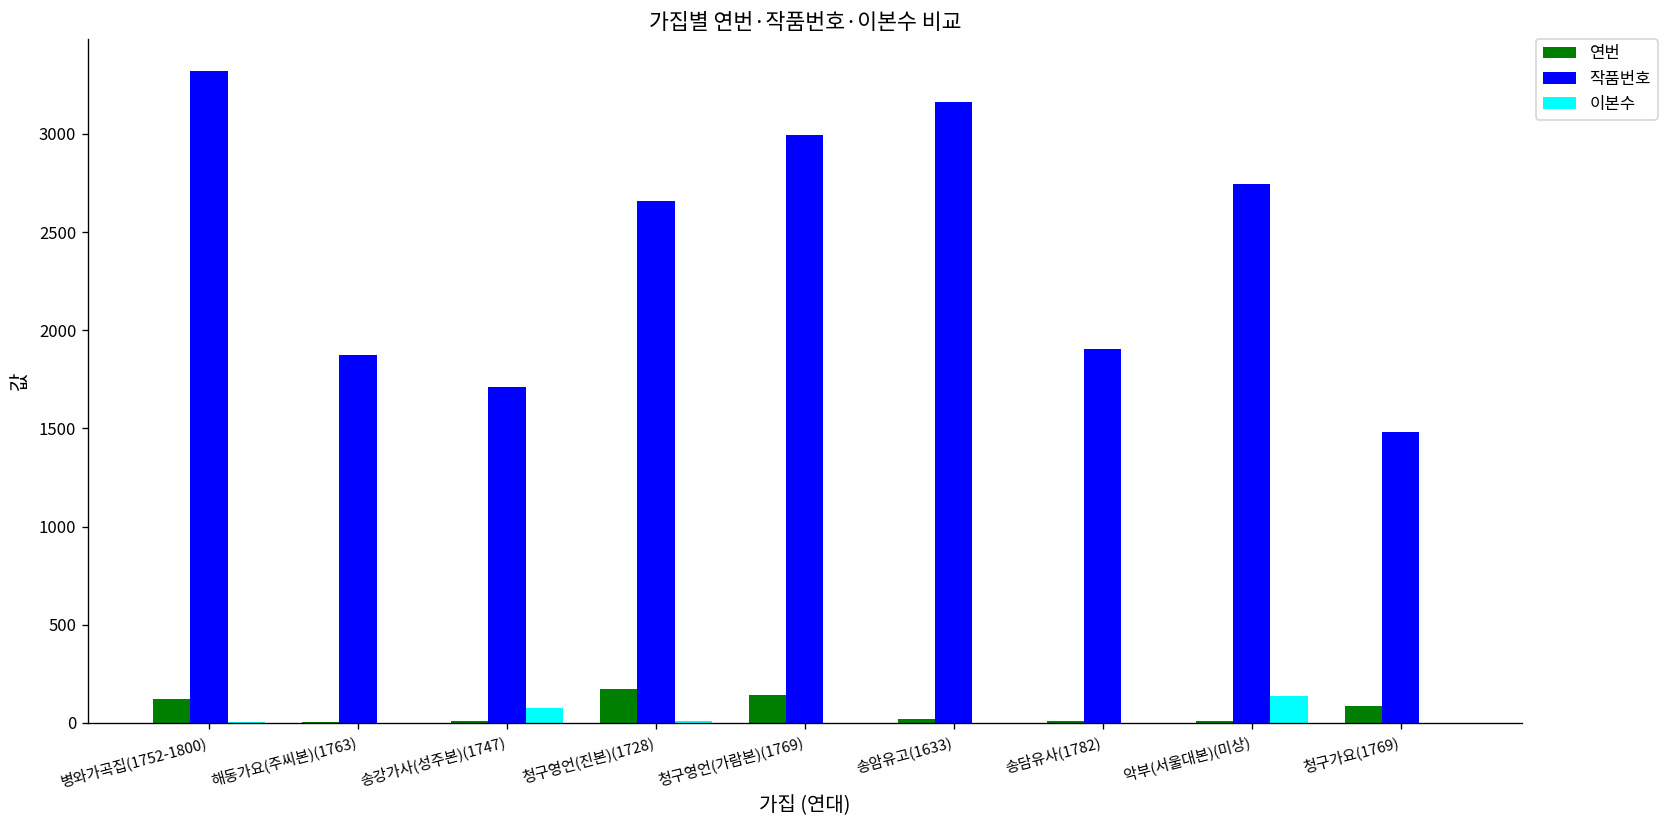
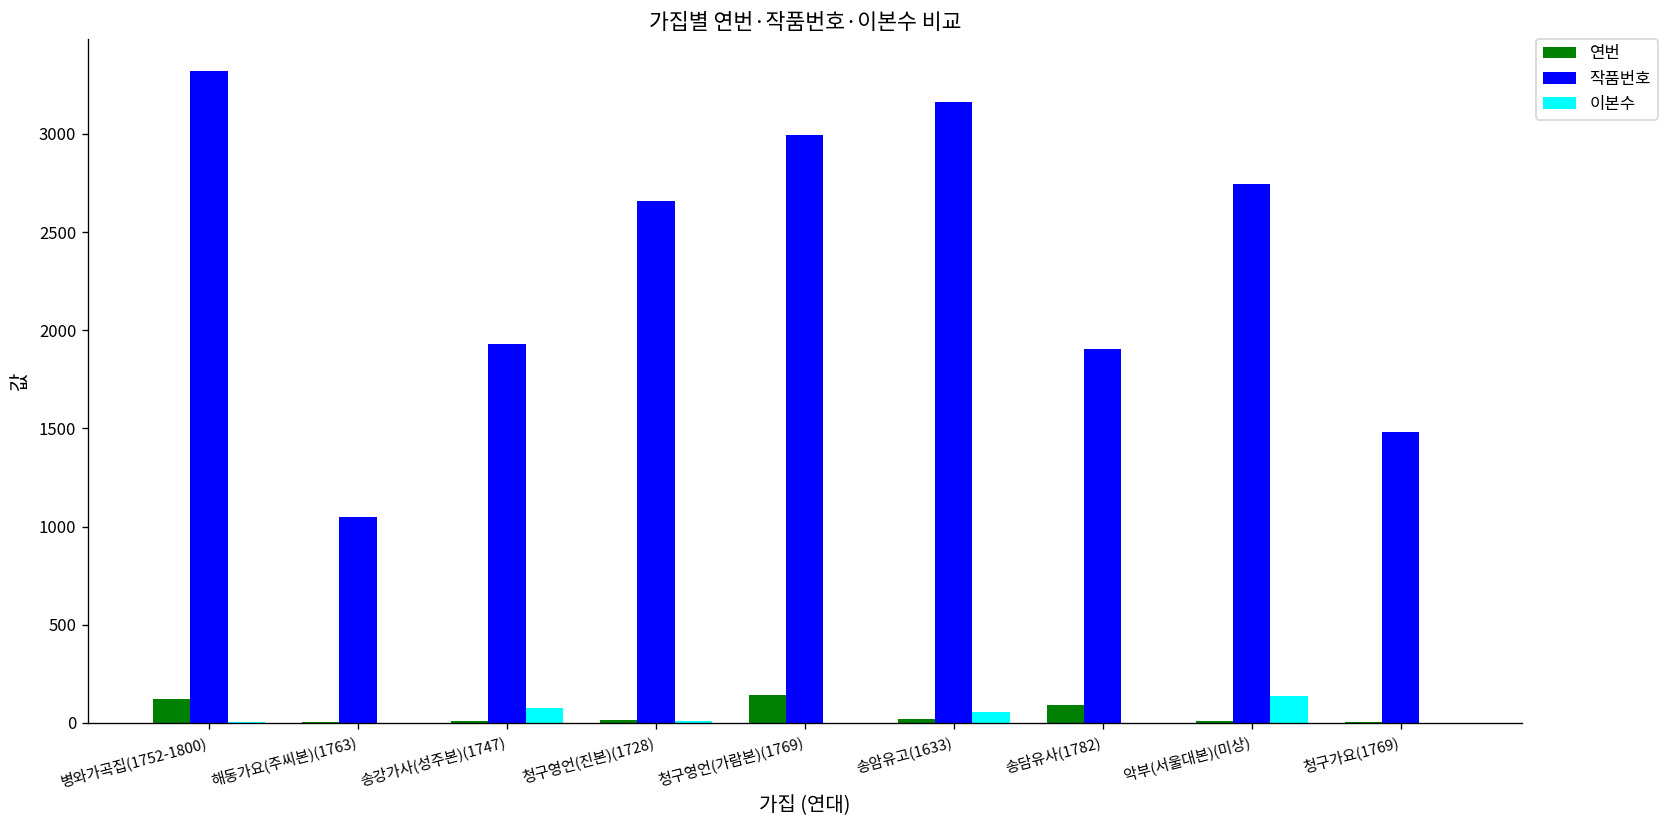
작품번호, 해동가요(주씨본)(1763): 1870 -> 1050
작품번호, 송강가사(성주본)(1747): 1710 -> 1930
연번, 청구영언(진본)(1728): 170 -> 10
이본수, 송암유고(1633): 0 -> 60
연번, 송담유사(1782): 10 -> 90
연번, 청구가요(1769): 80 -> 0
